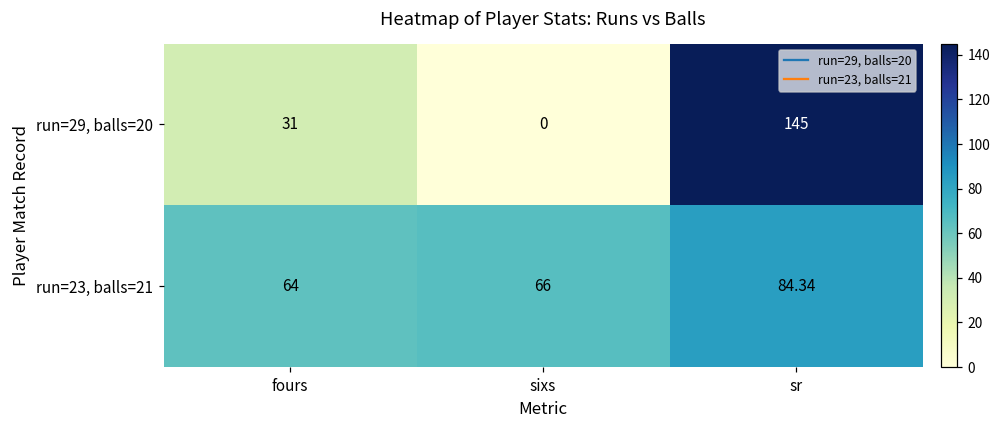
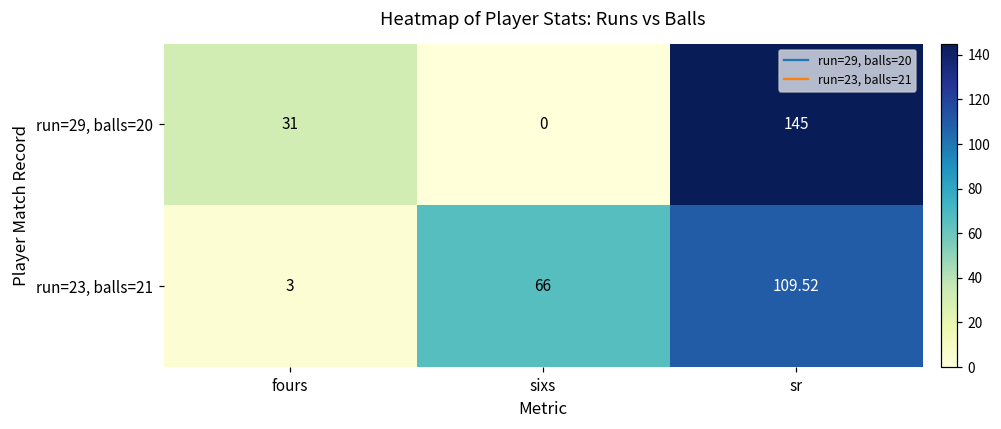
run=23, balls=21, fours: 64 -> 3
run=23, balls=21, sr: 84.34 -> 109.52
